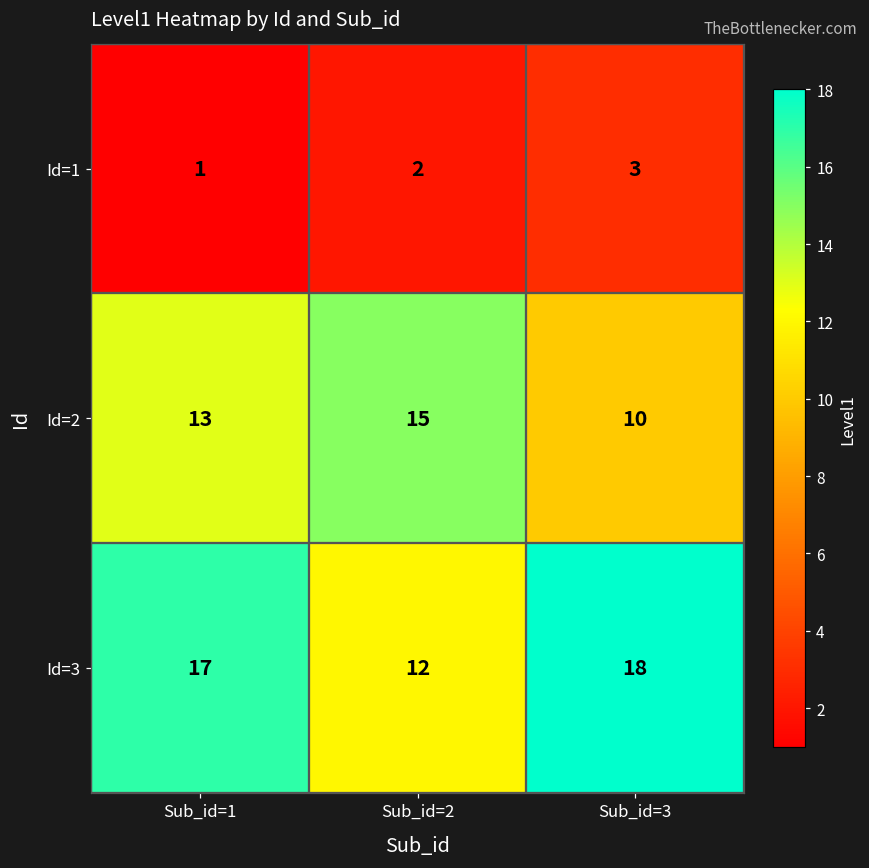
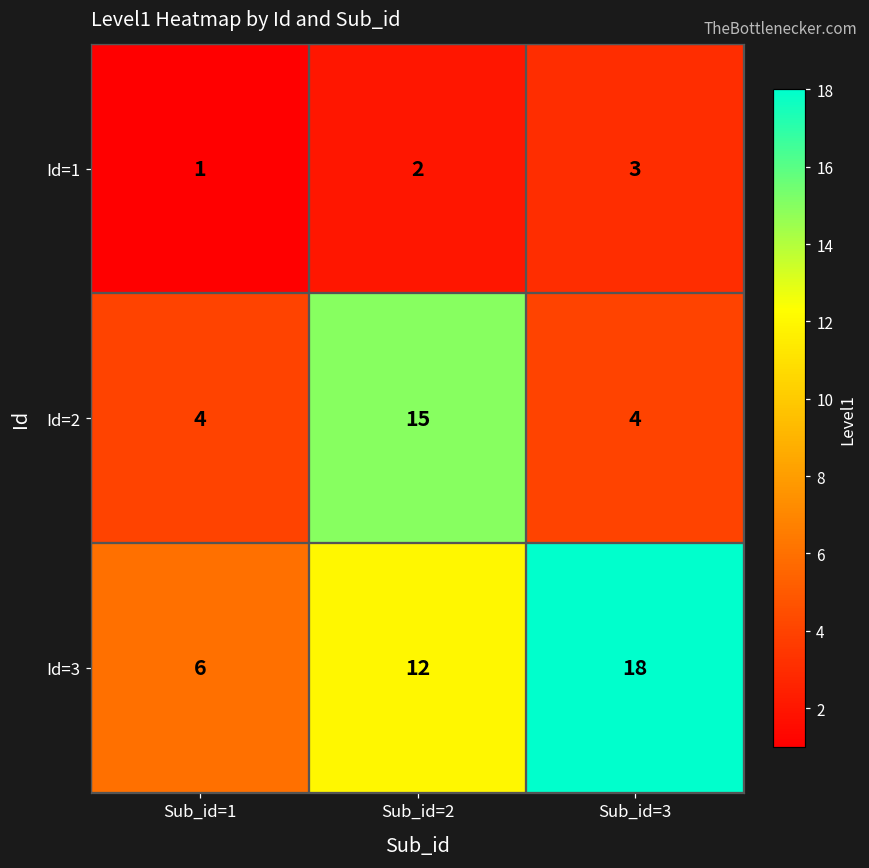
Id=2, Sub_id=1: 13 -> 4
Id=2, Sub_id=3: 10 -> 4
Id=3, Sub_id=1: 17 -> 6
